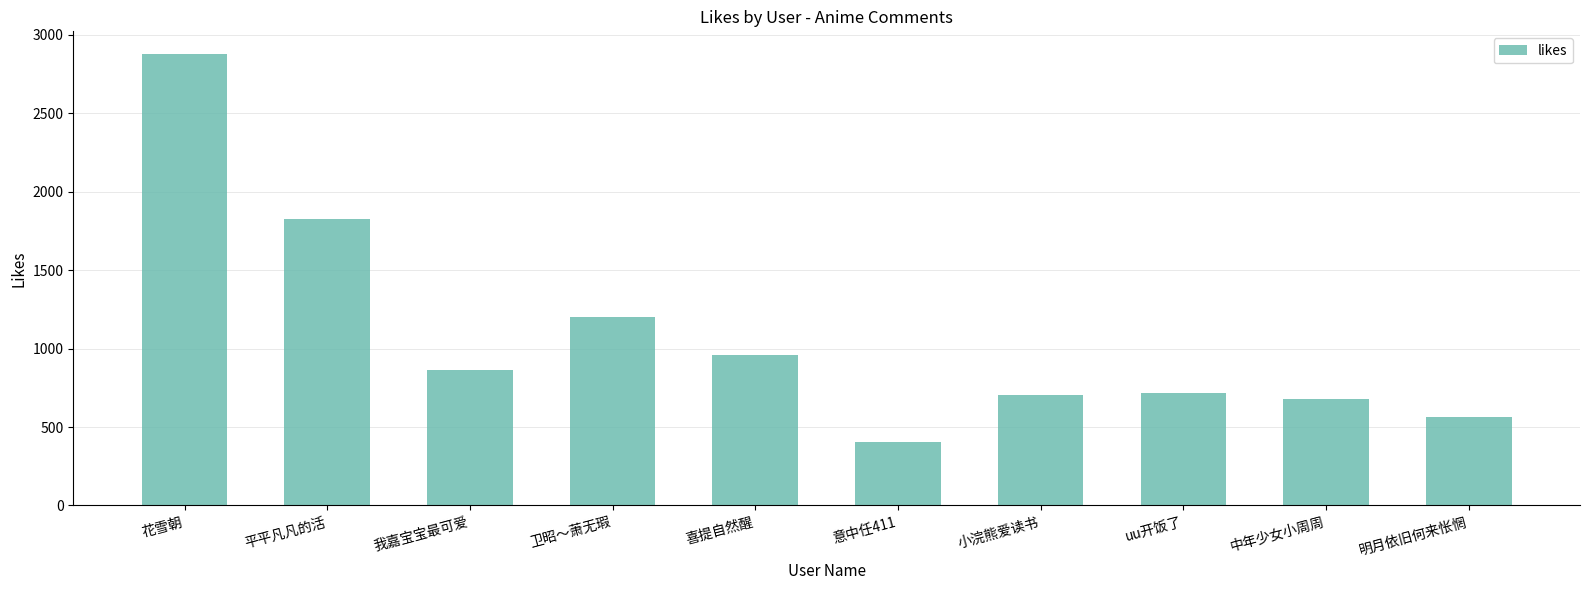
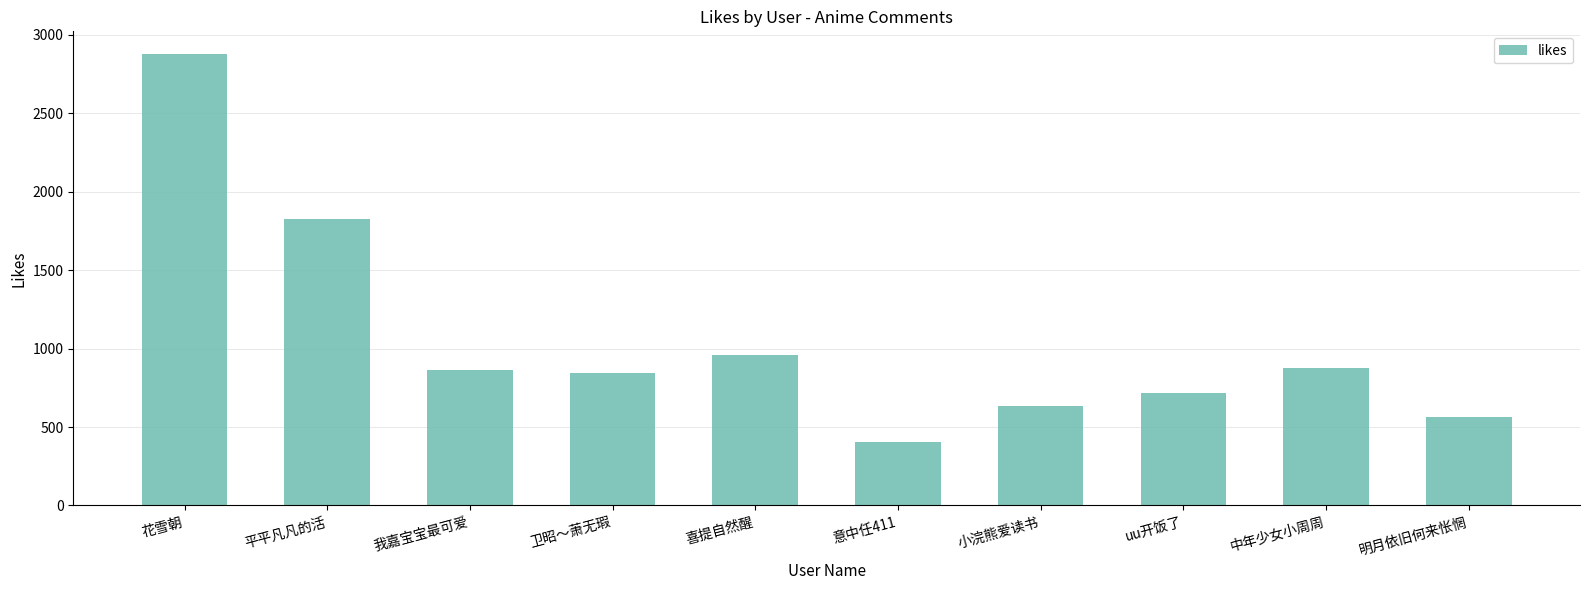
卫昭～萧无瑕: 1200 -> 840
小浣熊爱读书: 710 -> 640
中年少女小周周: 680 -> 870
